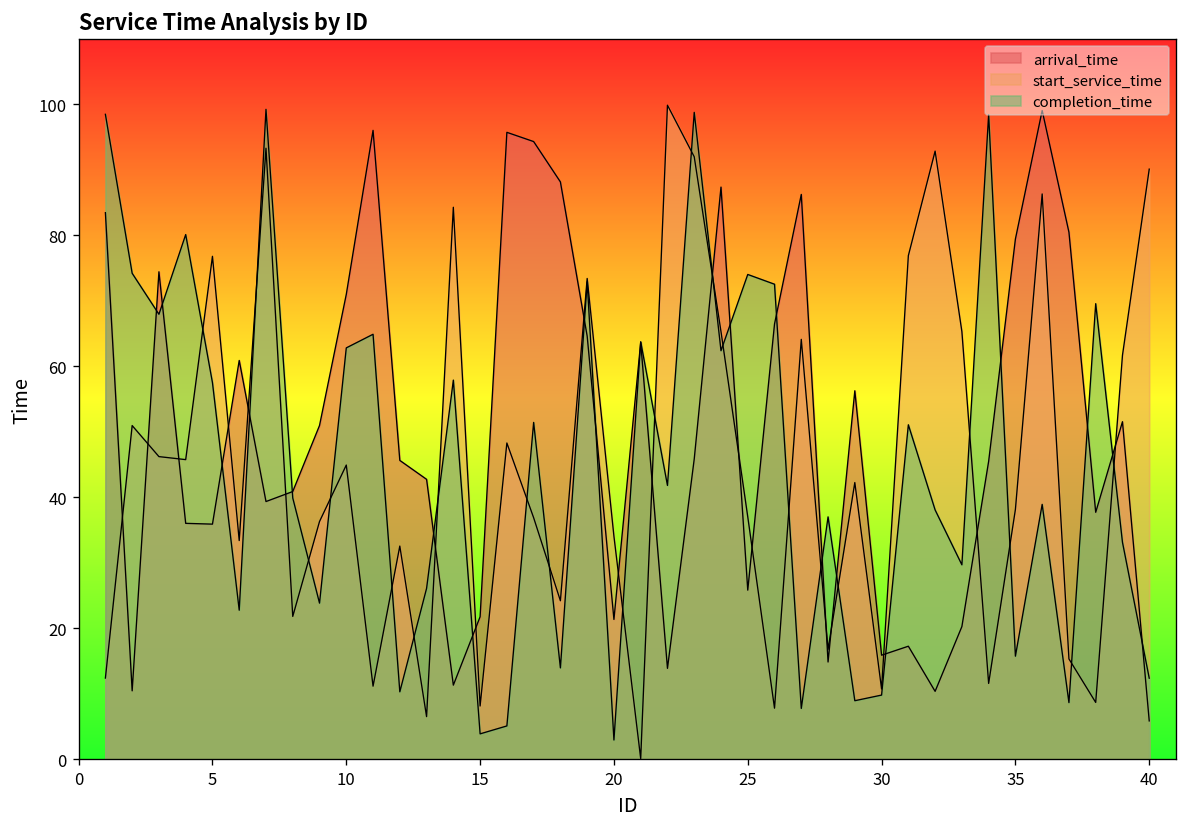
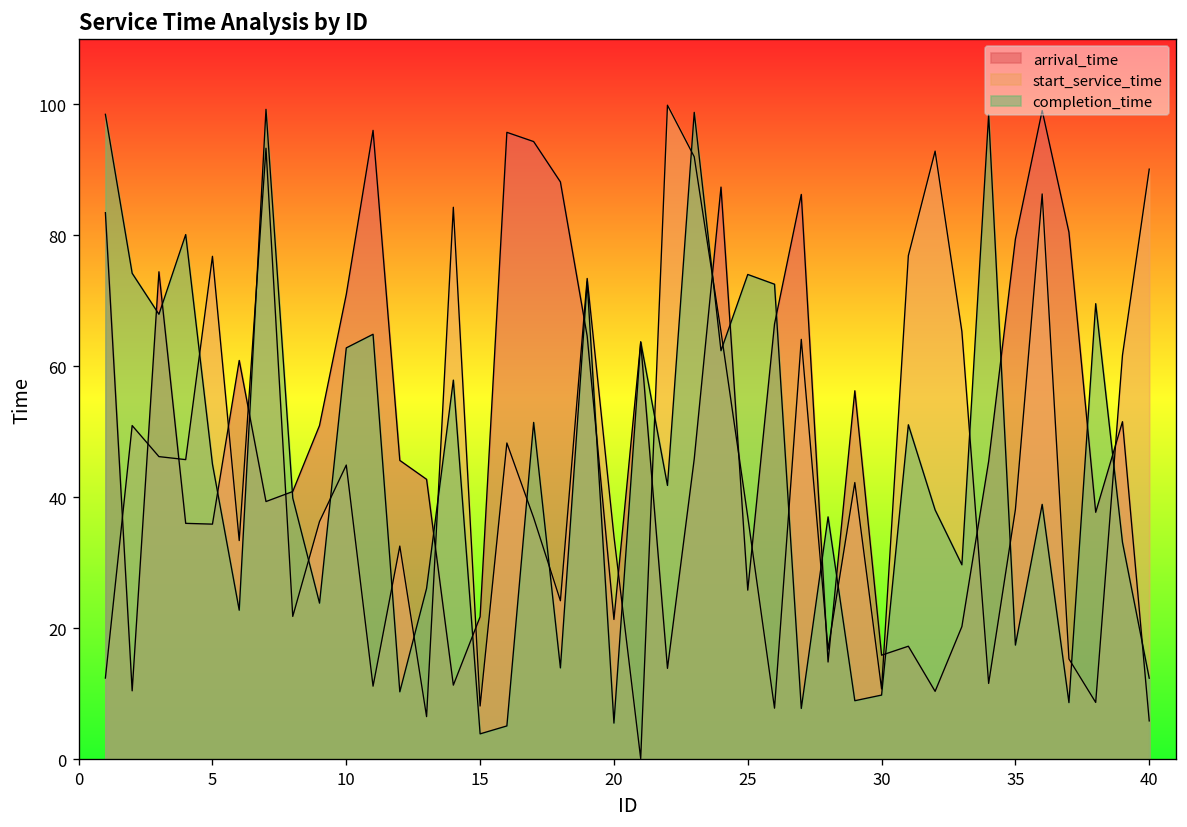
completion_time, 5: 58 -> 45
completion_time, 20: 3 -> 6
completion_time, 35: 16 -> 17
